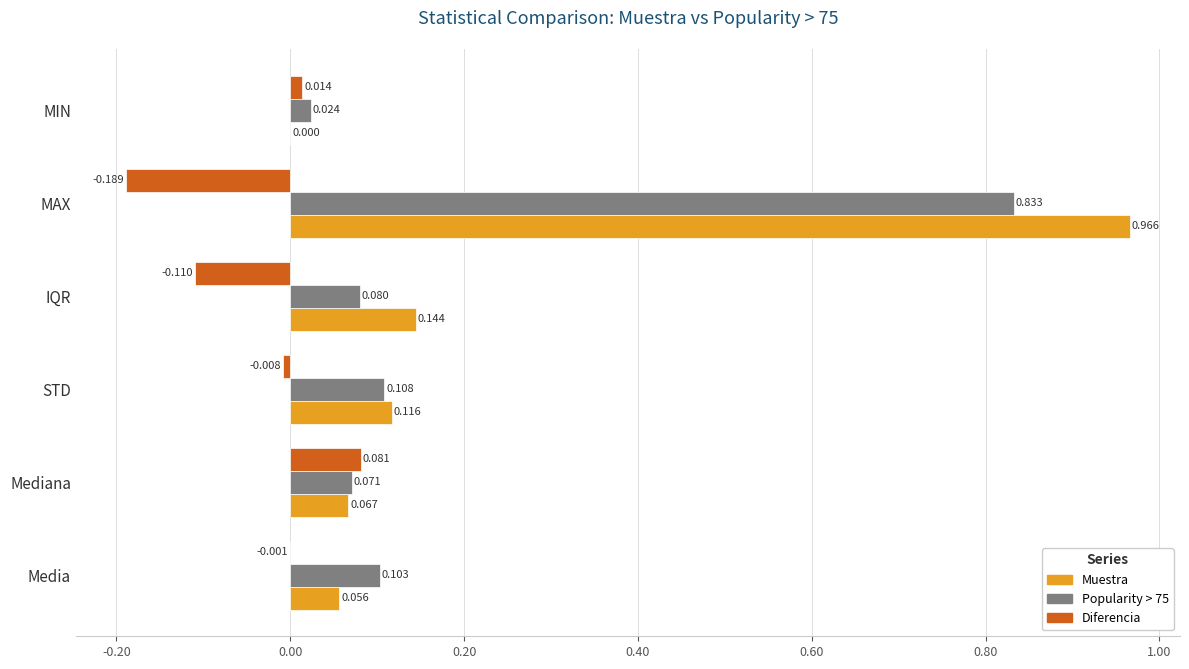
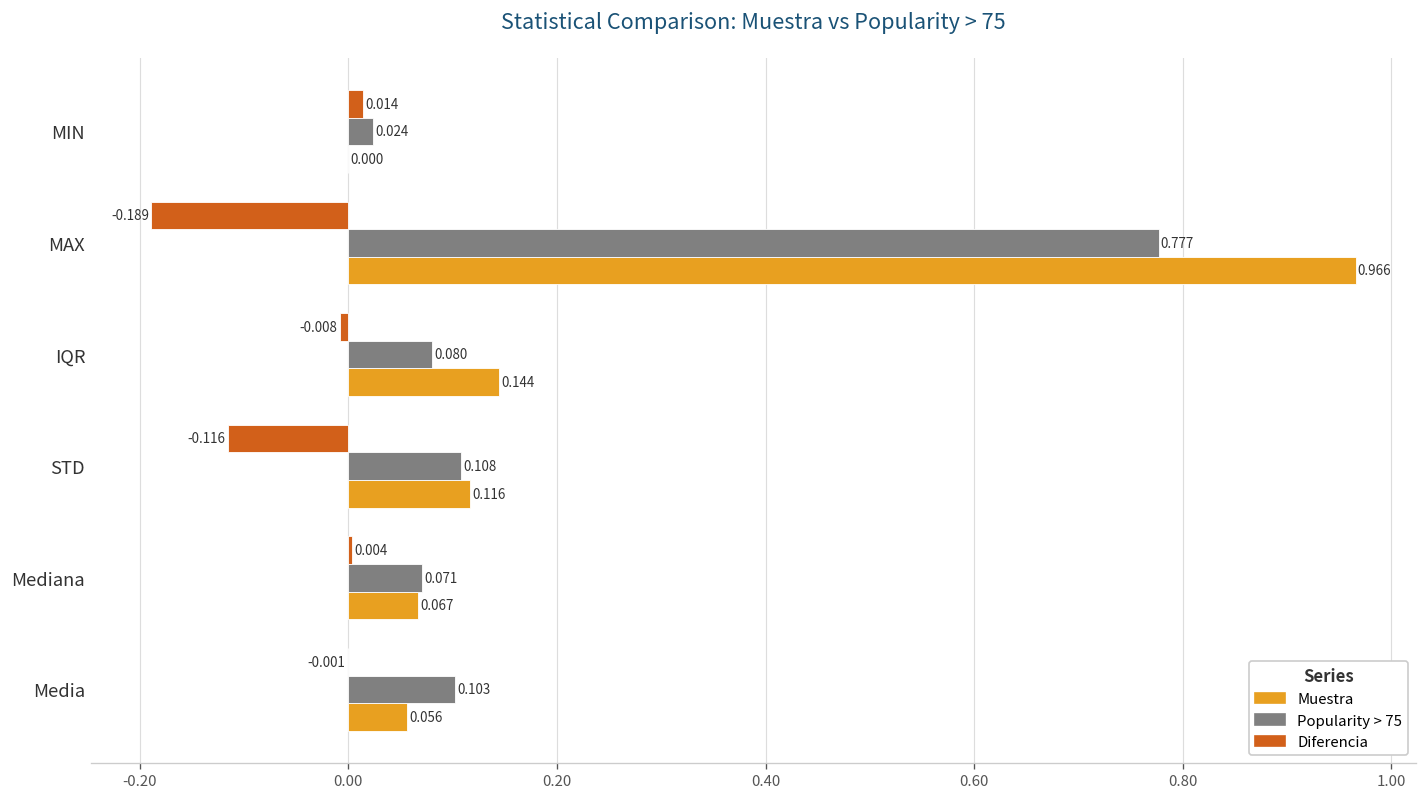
Popularity > 75, MAX: 0.833 -> 0.777
Diferencia, IQR: -0.110 -> -0.008
Diferencia, STD: -0.008 -> -0.116
Diferencia, Mediana: 0.081 -> 0.004
